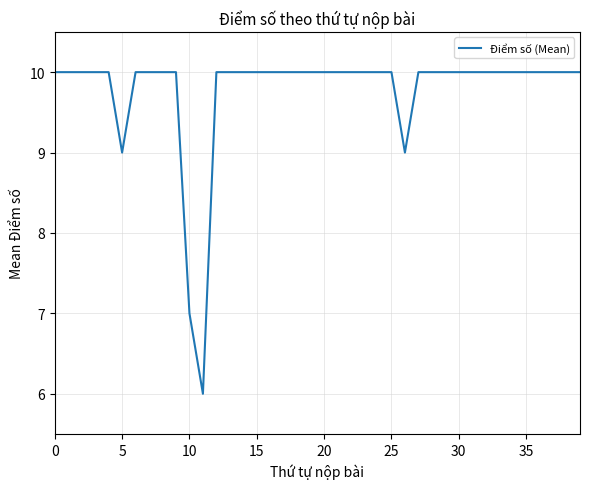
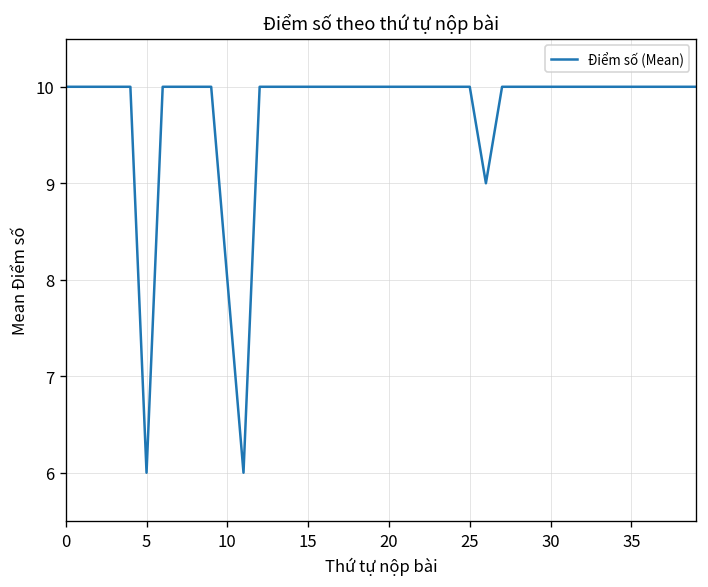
5: 9 -> 6
10: 7 -> 8
